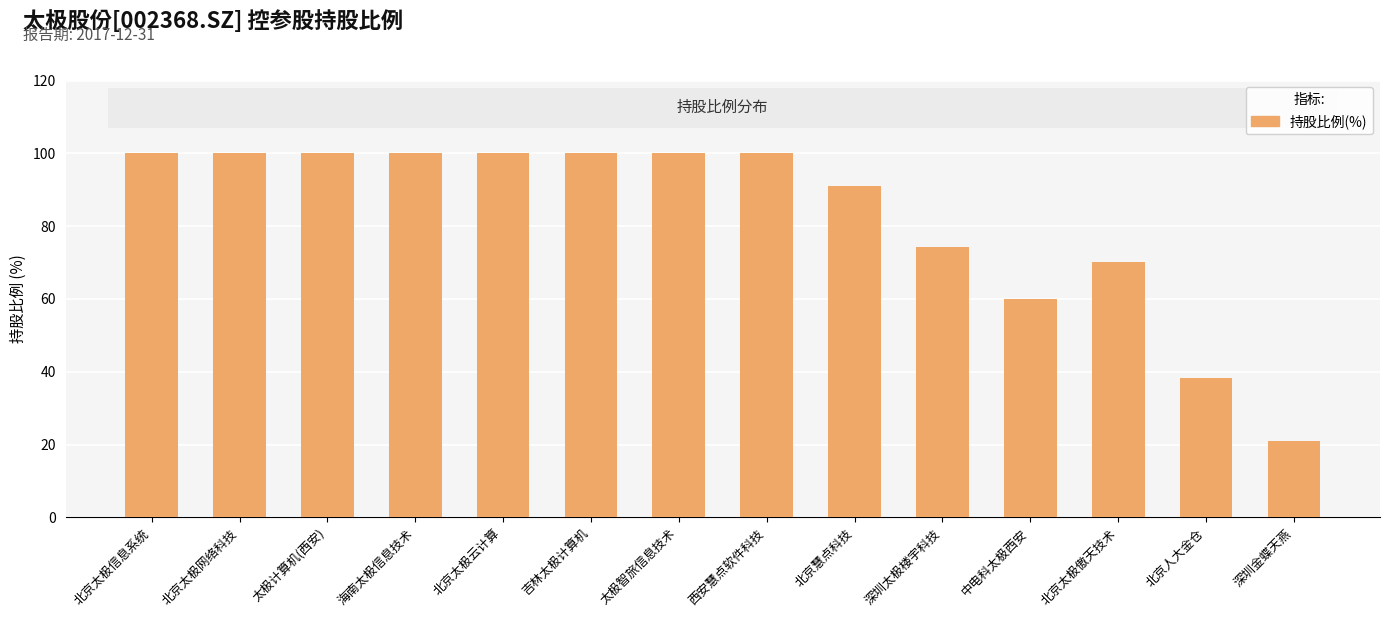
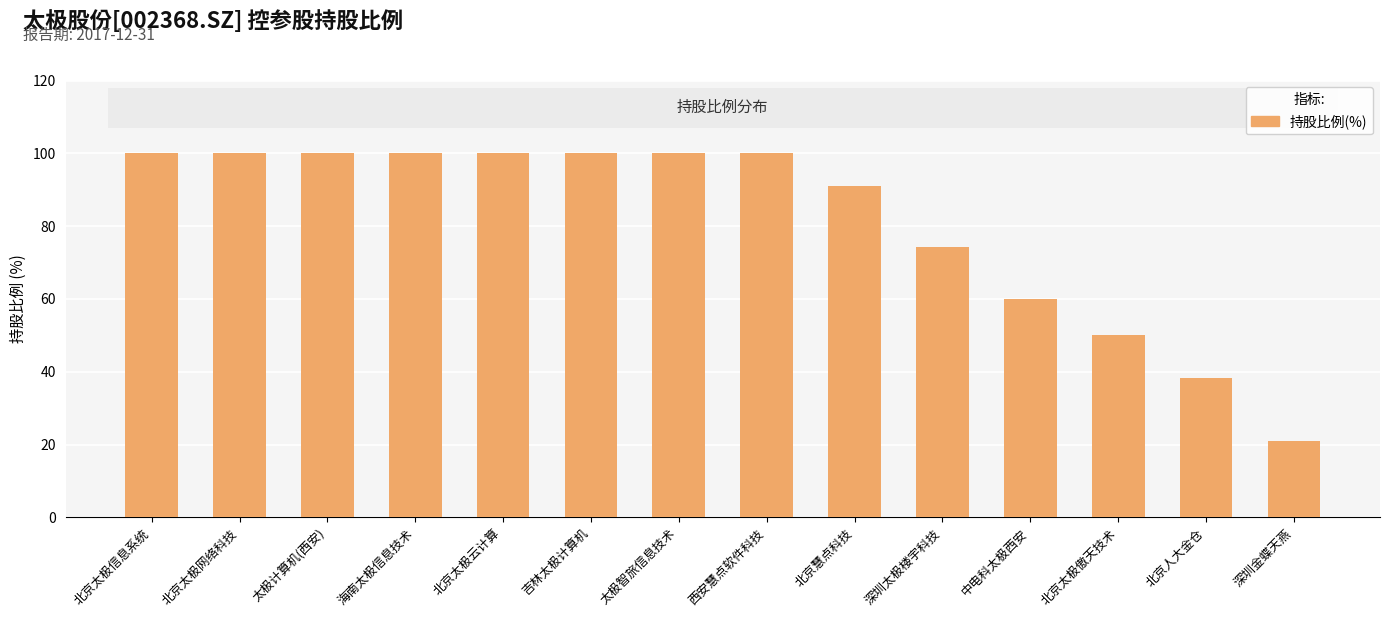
北京太极傲天技术: 70 -> 50
